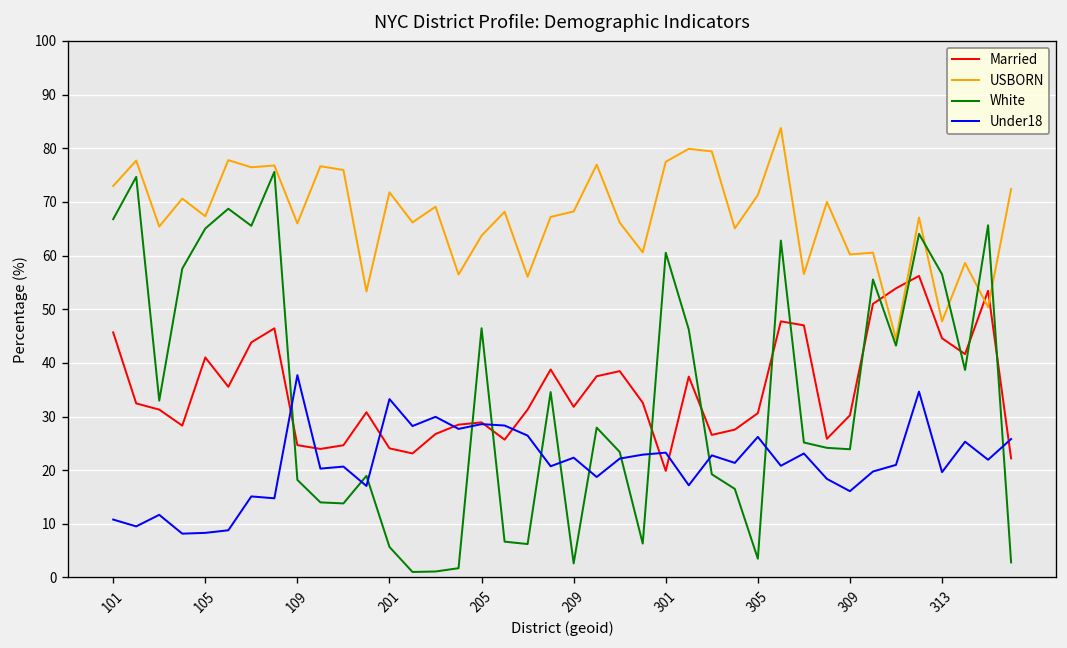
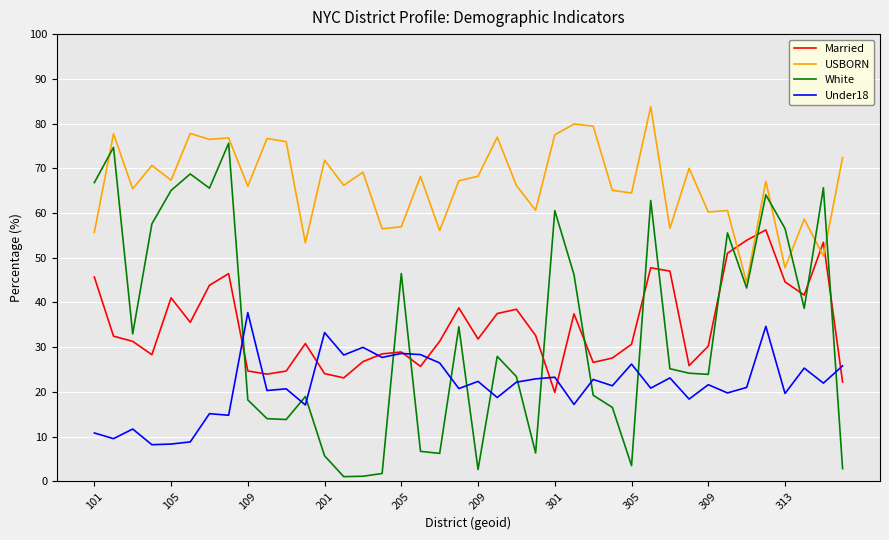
USBORN, 101: 73 -> 56
USBORN, 205: 64 -> 57
USBORN, 305: 71 -> 64
Under18, 309: 16 -> 22
